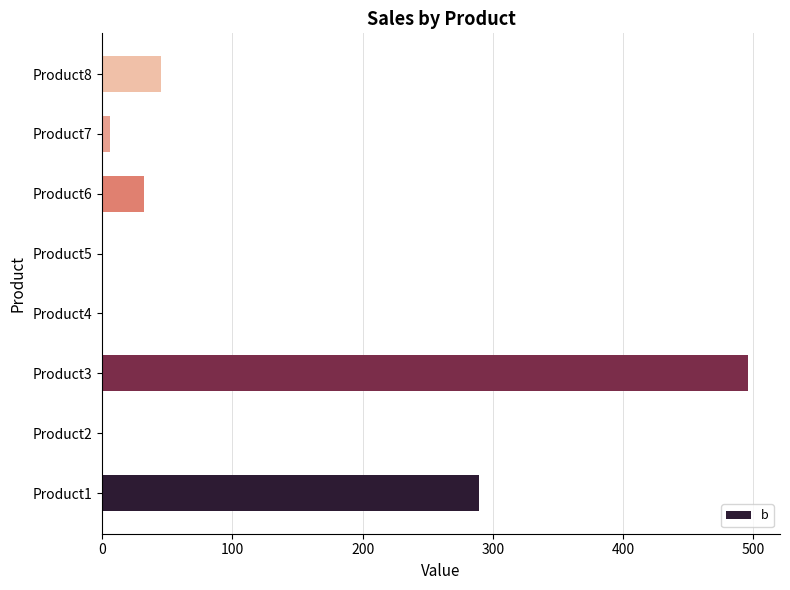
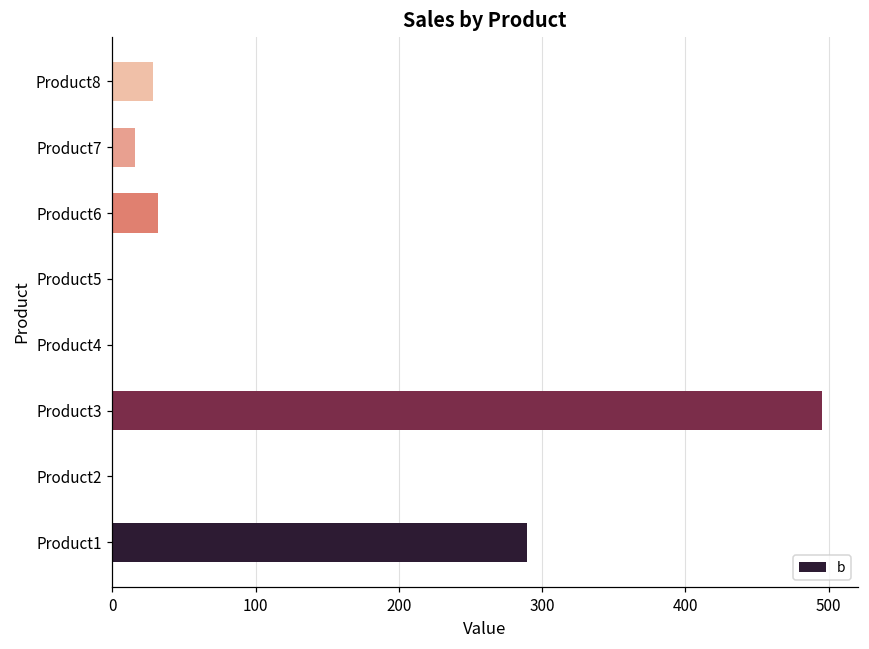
Product8: 45 -> 28
Product7: 6 -> 16
